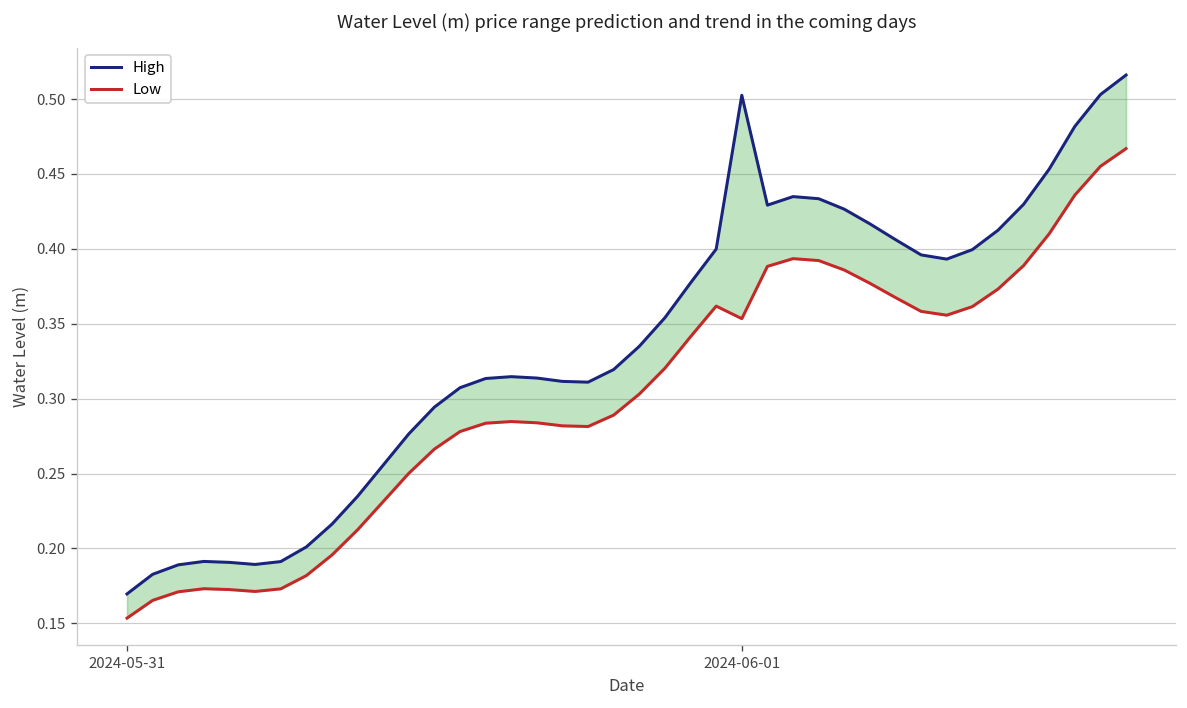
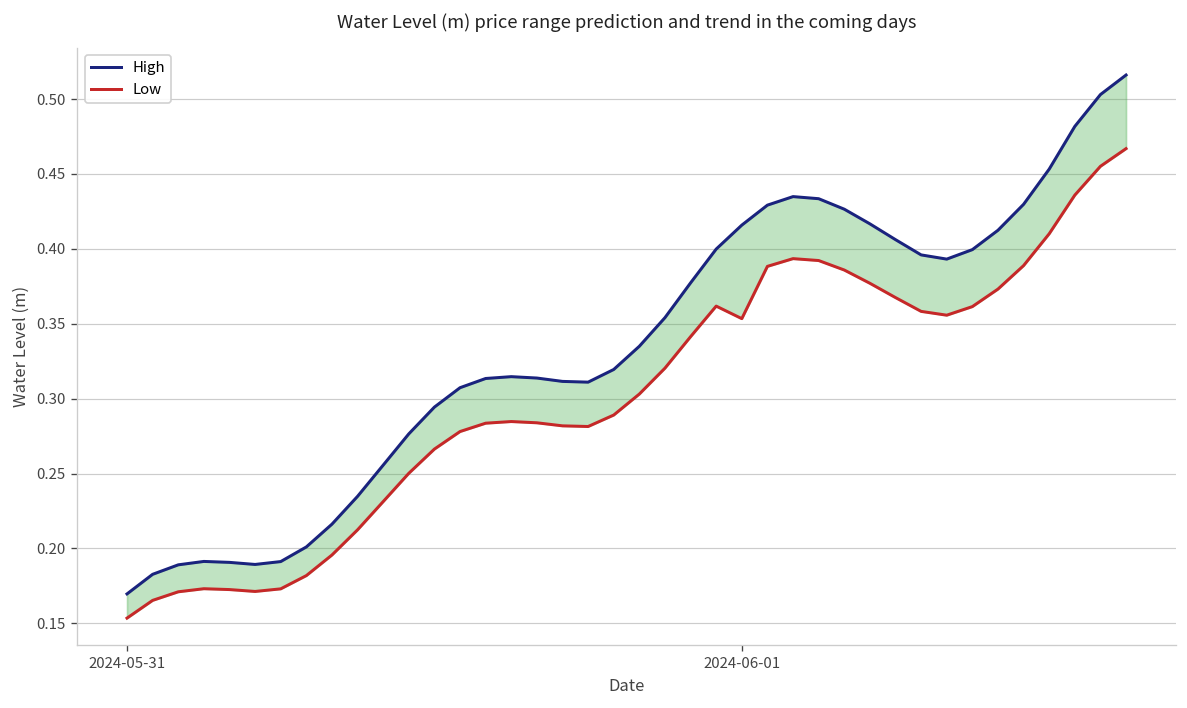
High, 2024-06-01: 0.503 -> 0.416
